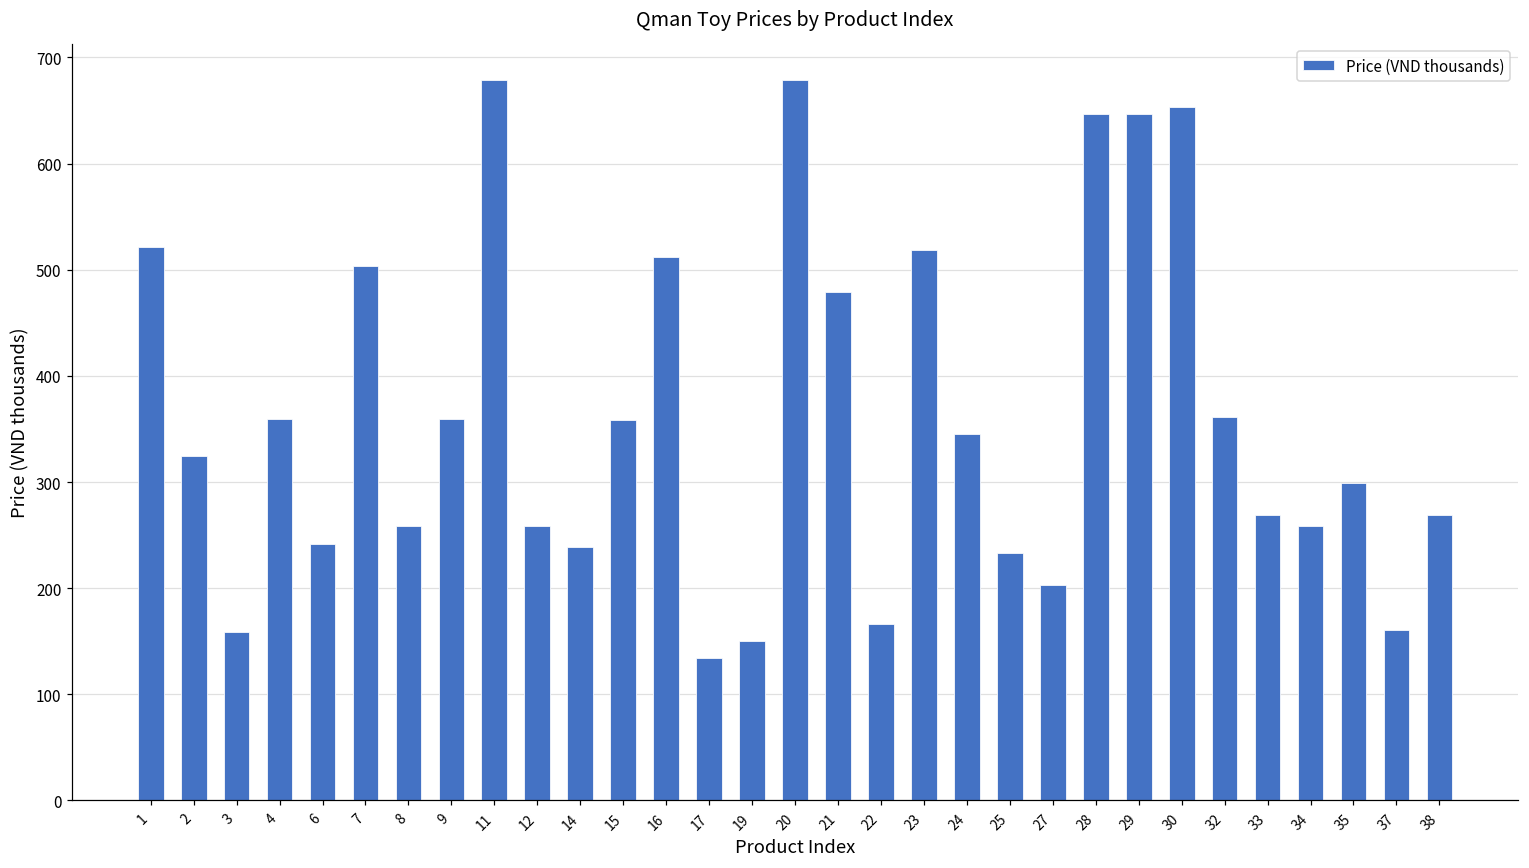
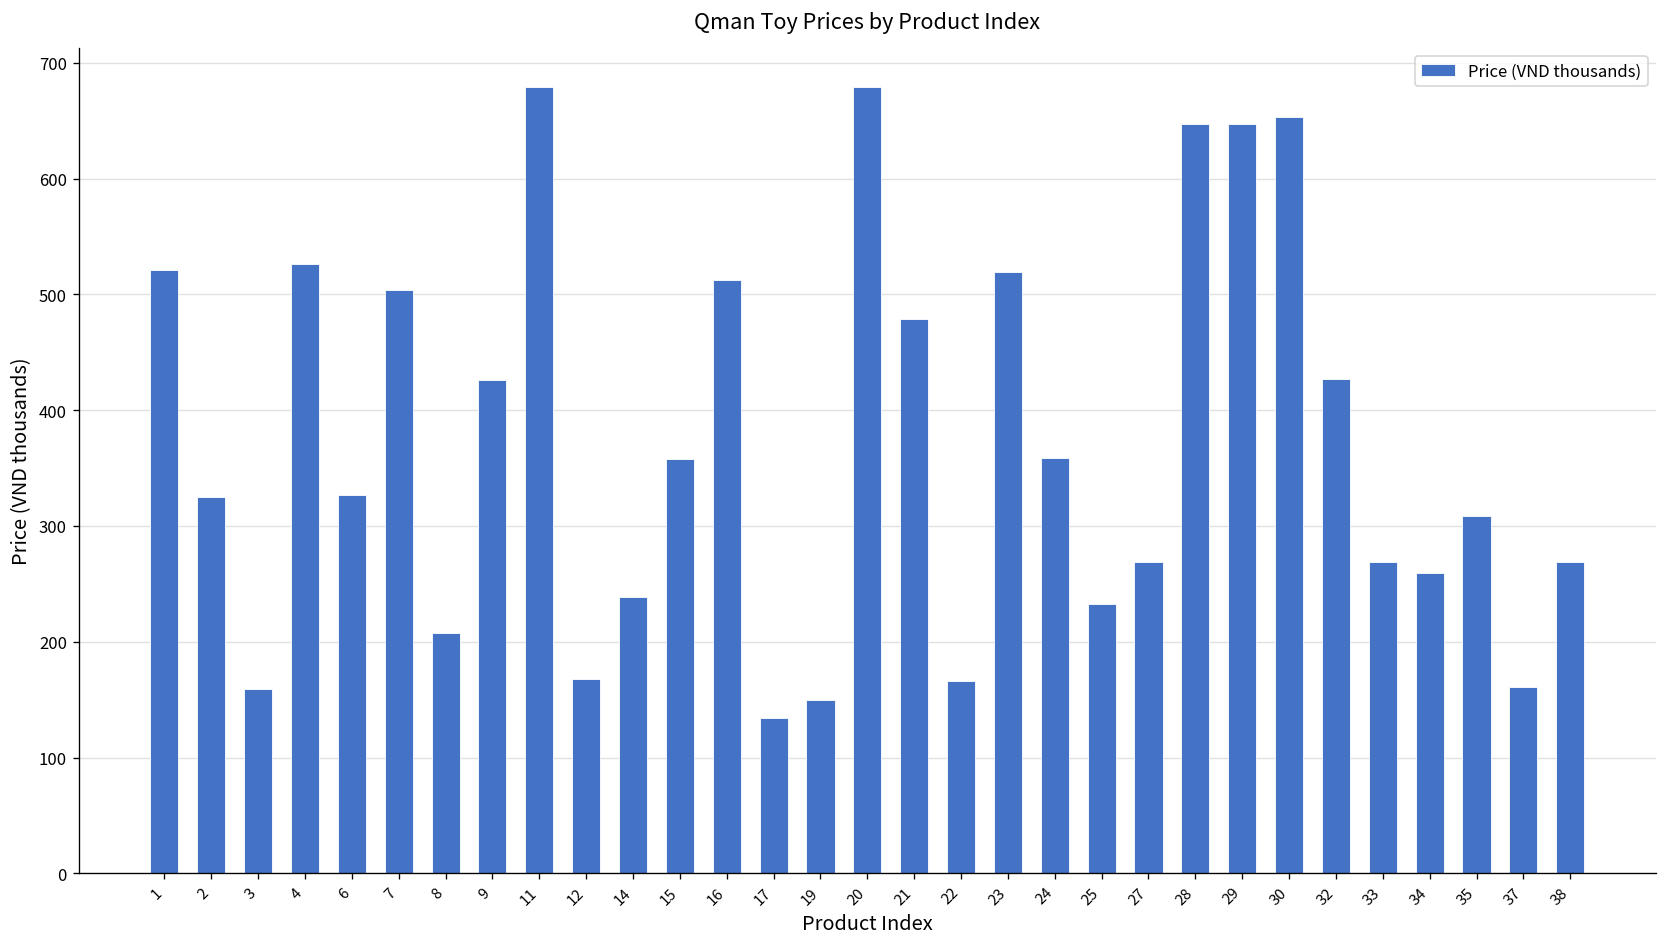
4: 360 -> 530
6: 240 -> 330
8: 260 -> 210
9: 360 -> 430
12: 260 -> 170
24: 350 -> 360
27: 200 -> 270
32: 360 -> 430
35: 300 -> 310
